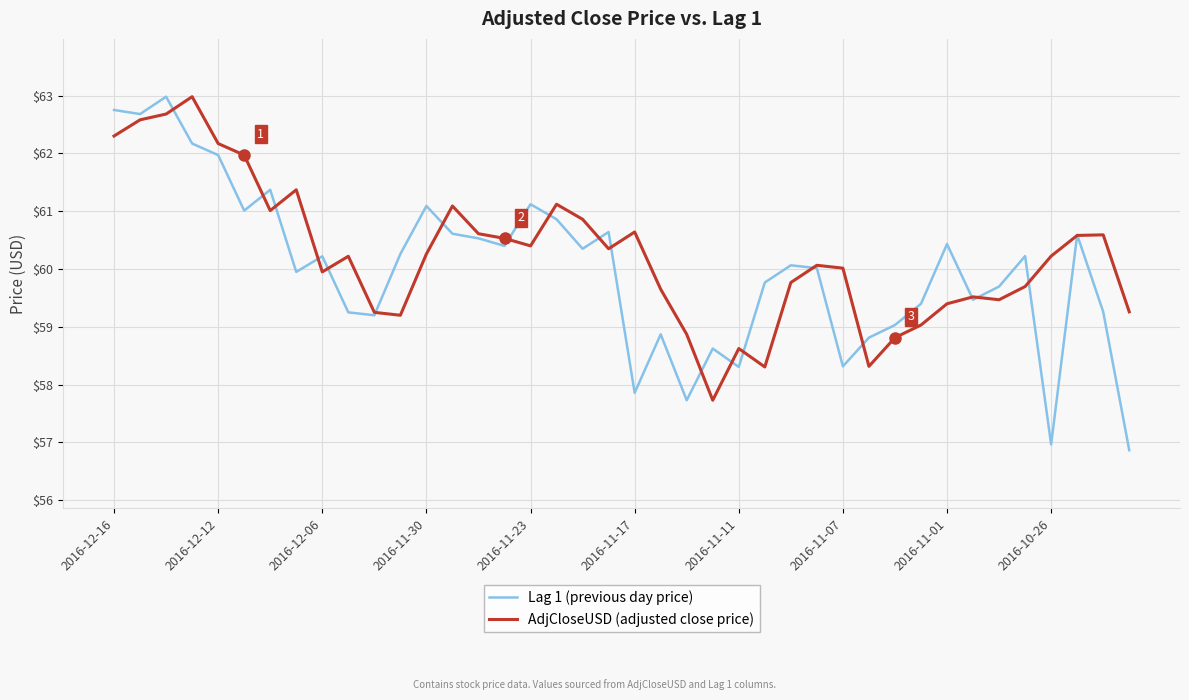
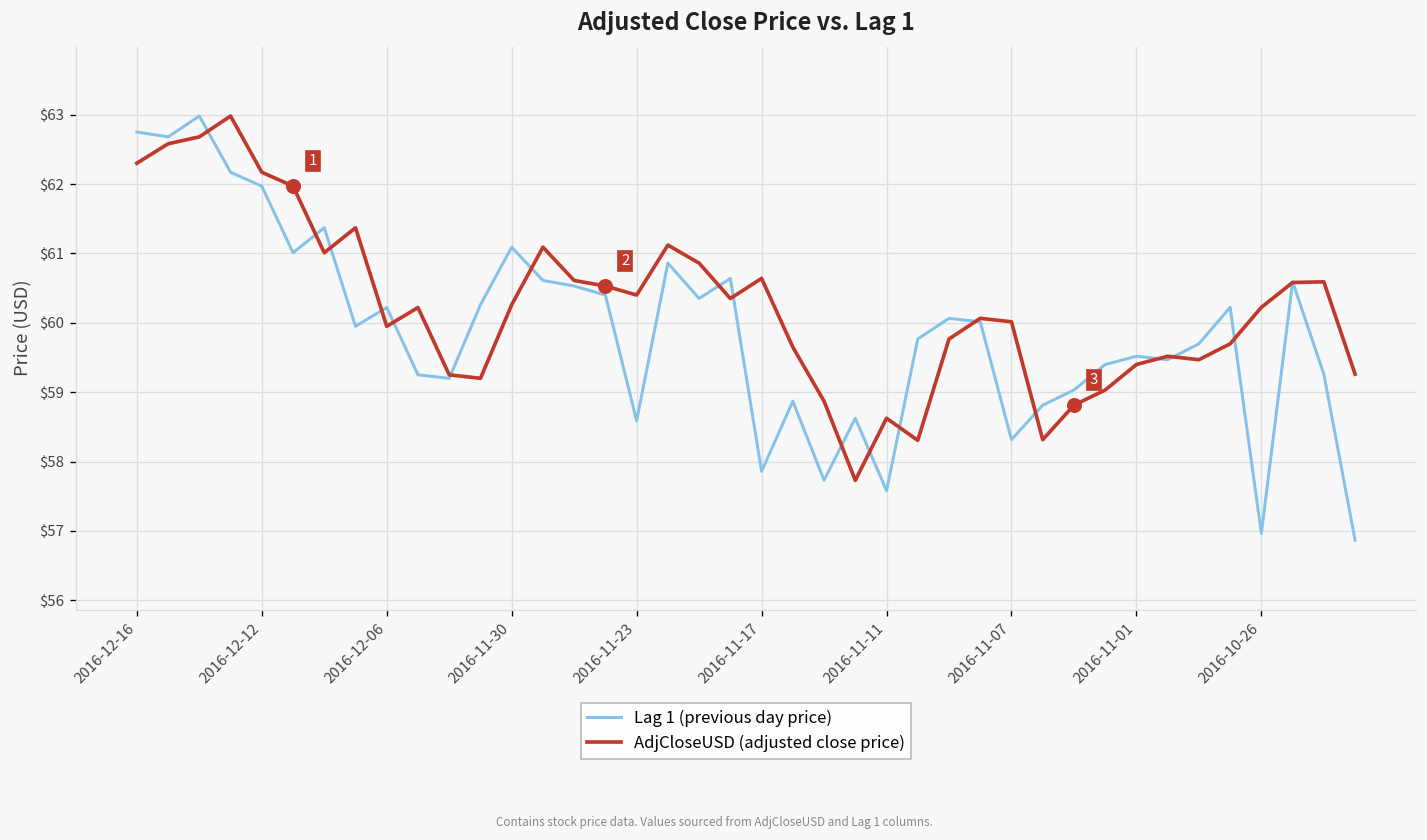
Lag 1 (previous day price), 2016-11-23: $61.1 -> $58.6
Lag 1 (previous day price), 2016-11-11: $58.3 -> $57.6
Lag 1 (previous day price), 2016-11-01: $60.4 -> $59.5
